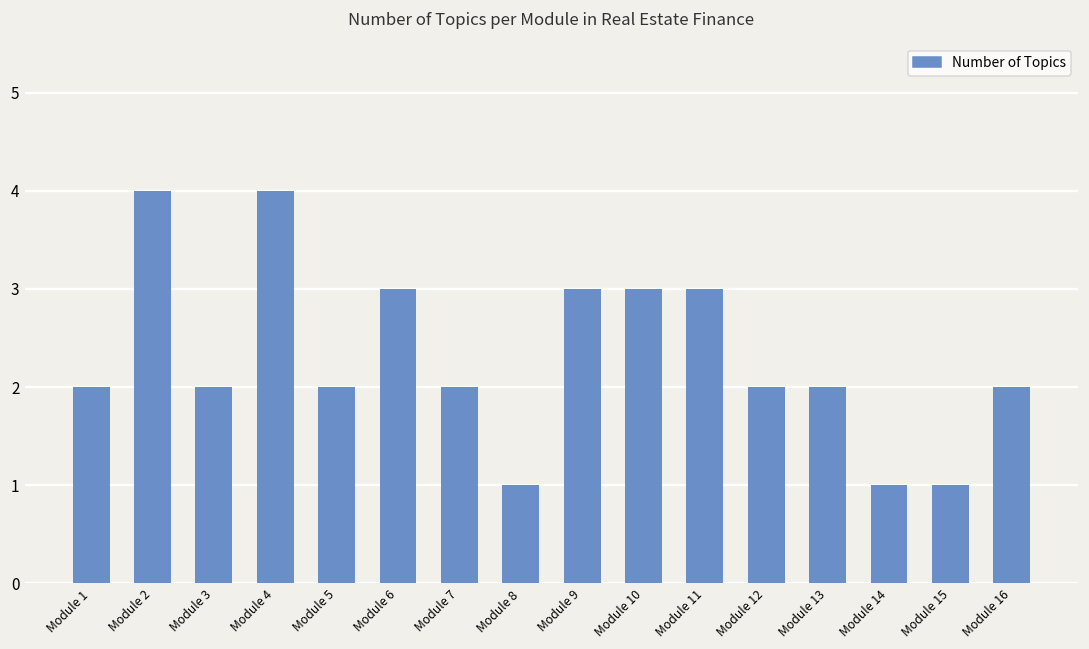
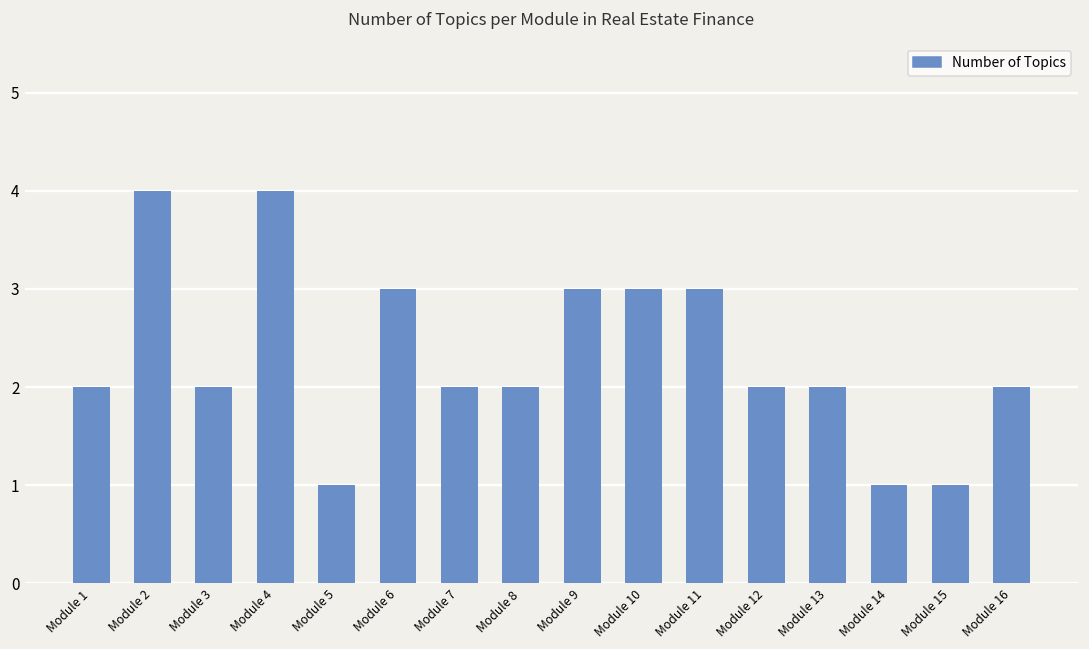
Module 5: 2 -> 1
Module 8: 1 -> 2
